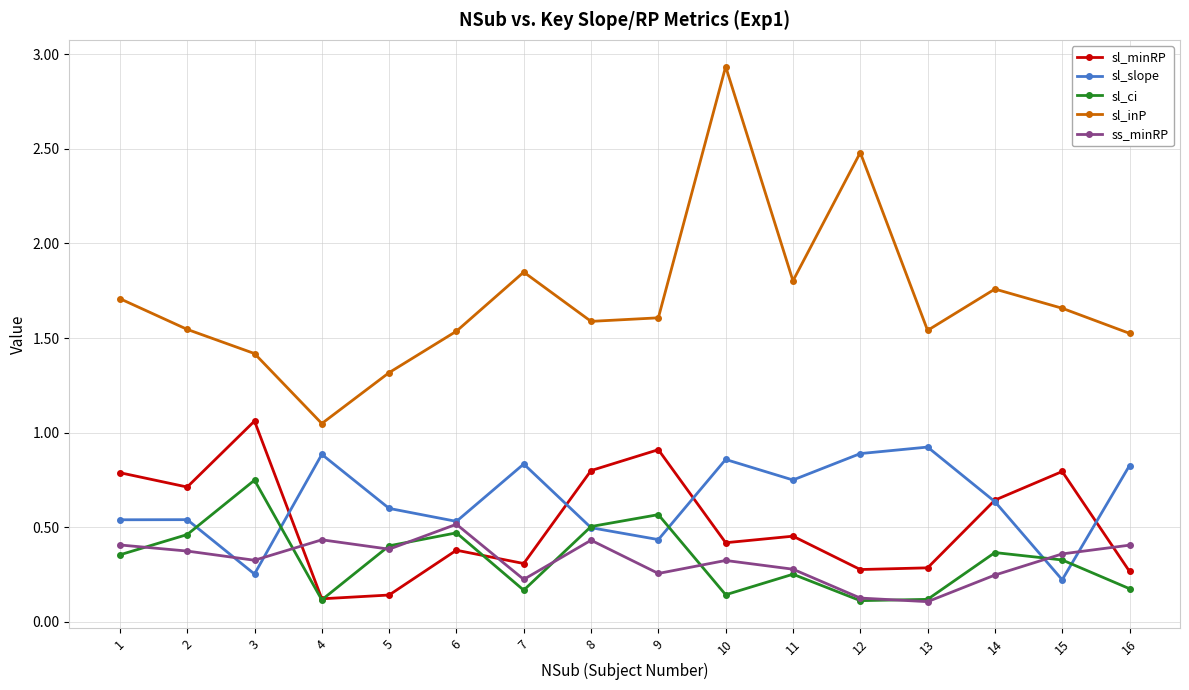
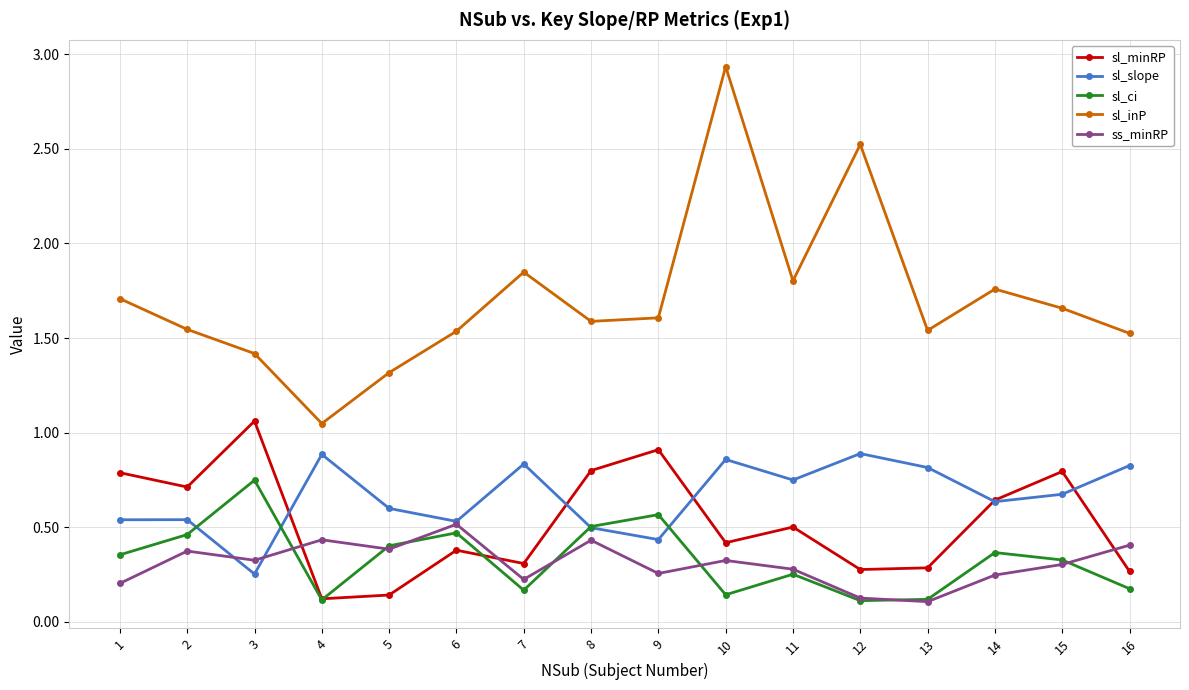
ss_minRP, 1: 0.41 -> 0.20
sl_minRP, 11: 0.45 -> 0.50
sl_inP, 12: 2.48 -> 2.52
sl_slope, 13: 0.92 -> 0.82
sl_slope, 15: 0.22 -> 0.67
ss_minRP, 15: 0.36 -> 0.30
